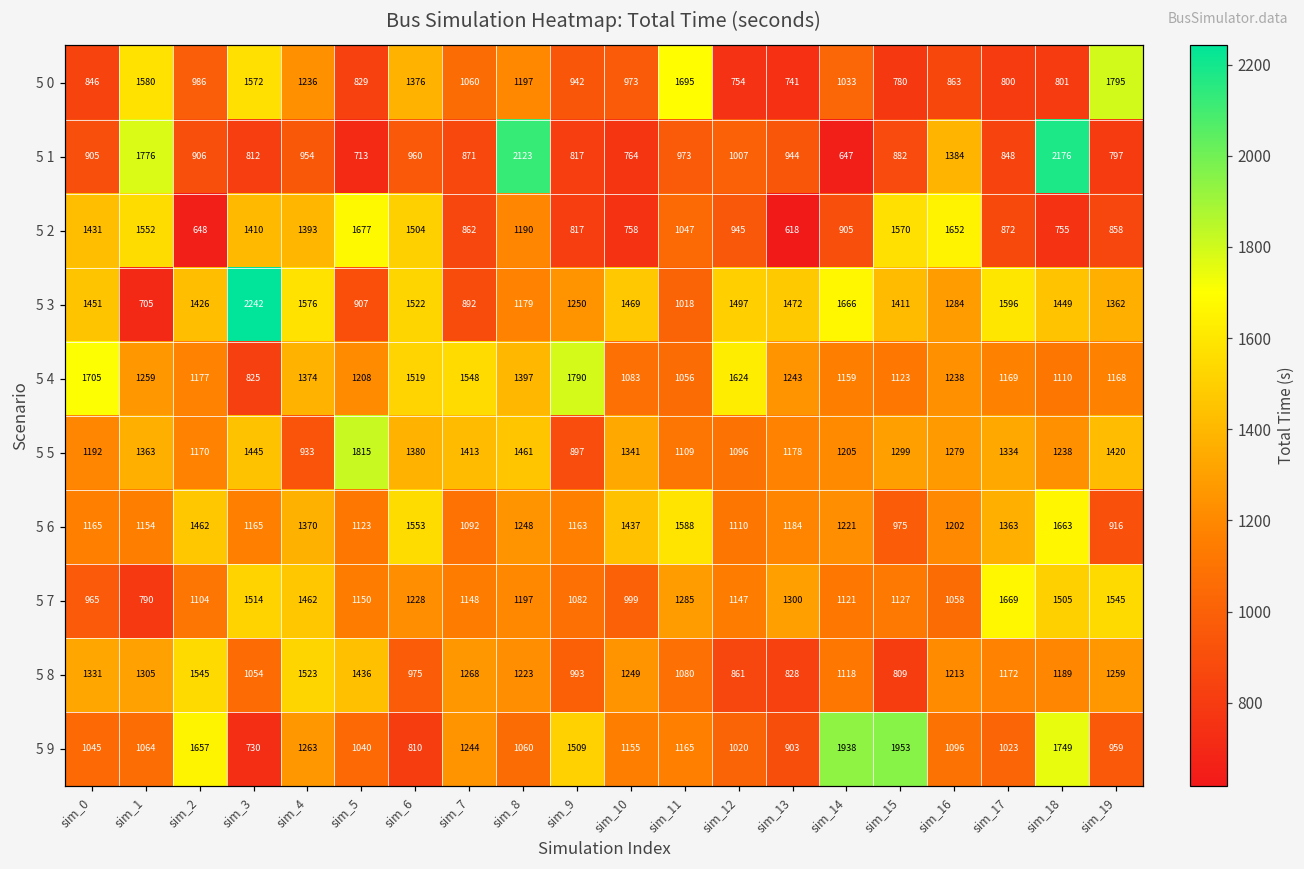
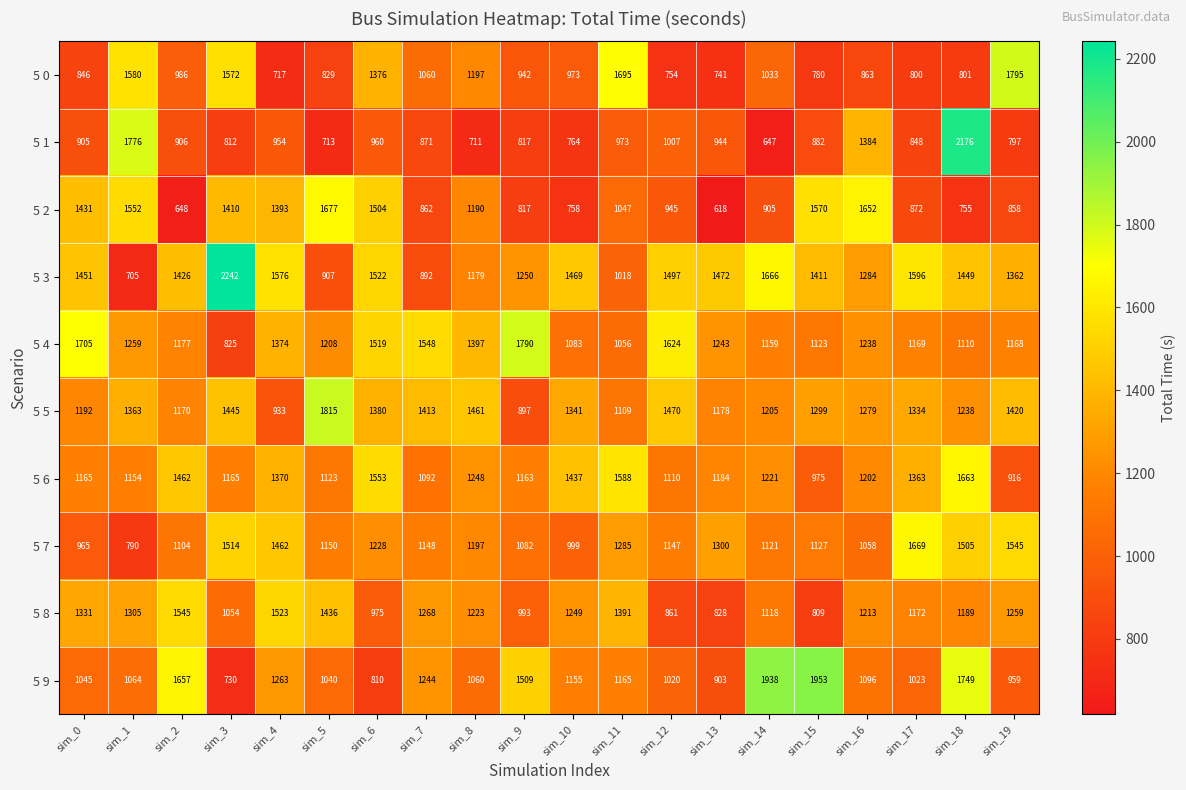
5 0, sim_4: 1236 -> 717
5 1, sim_8: 2123 -> 711
5 5, sim_12: 1096 -> 1470
5 8, sim_11: 1080 -> 1391
